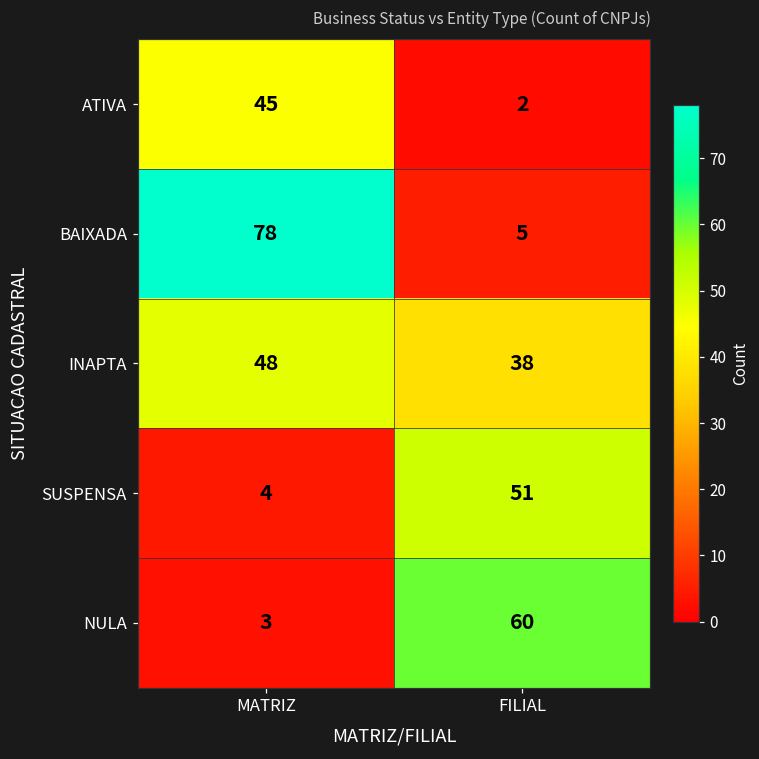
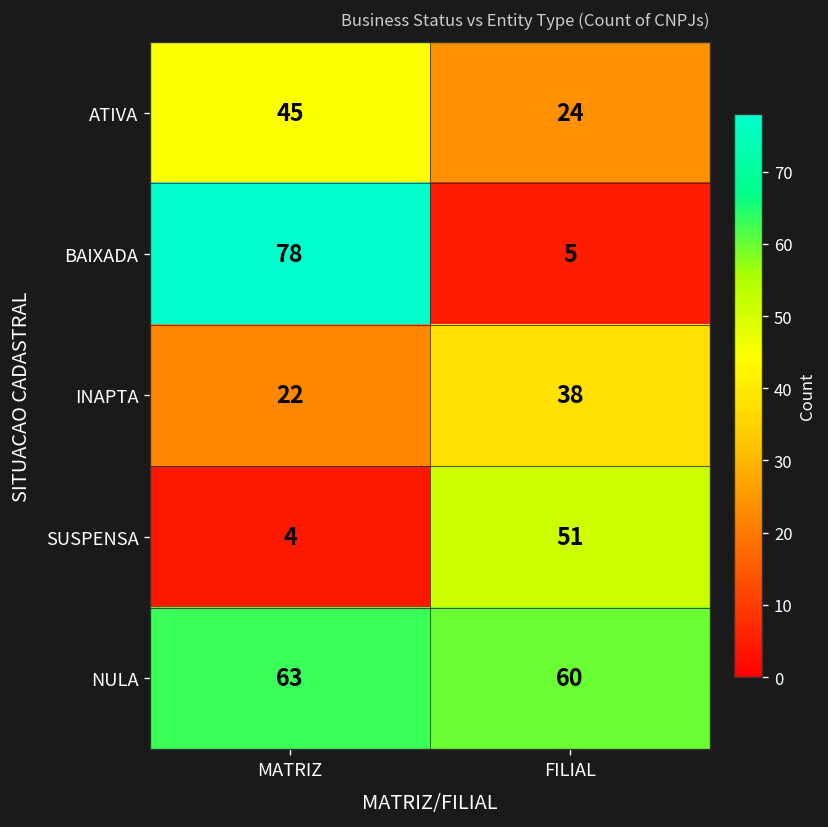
ATIVA, FILIAL: 2 -> 24
INAPTA, MATRIZ: 48 -> 22
NULA, MATRIZ: 3 -> 63
